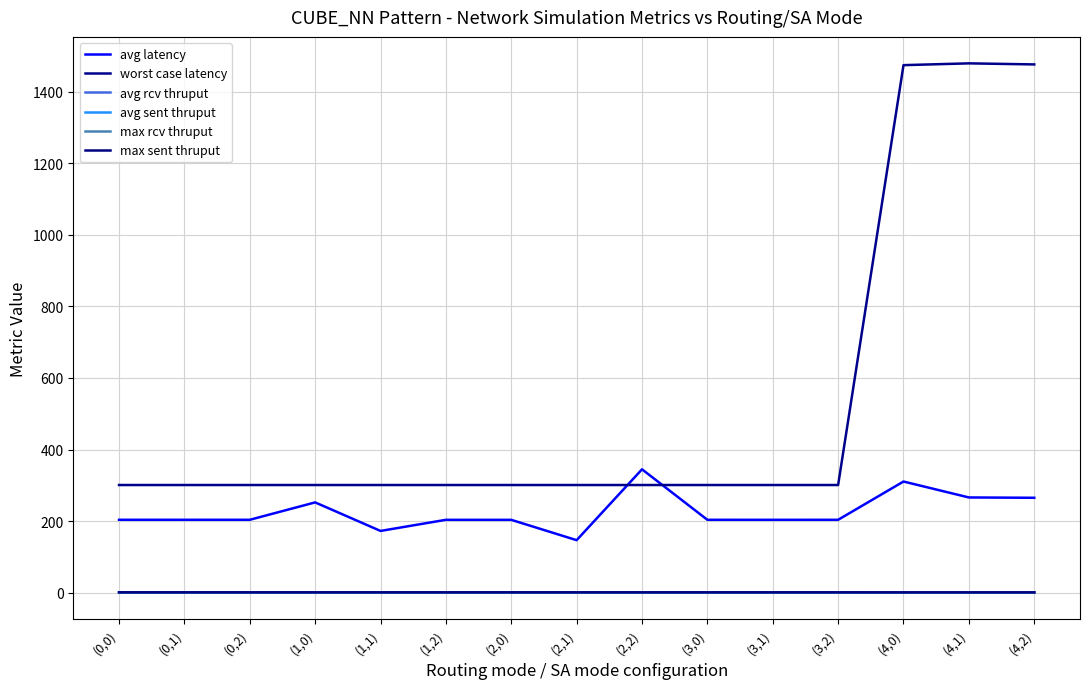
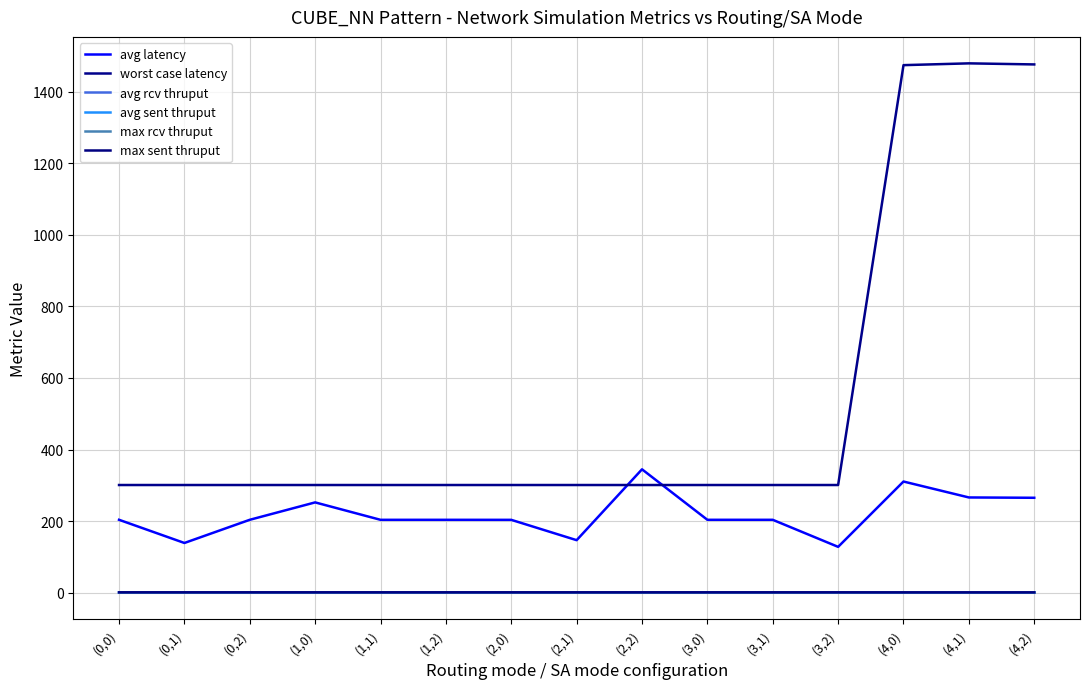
avg latency, (0,1): 200 -> 140
avg latency, (1,1): 170 -> 200
avg latency, (3,2): 200 -> 130
